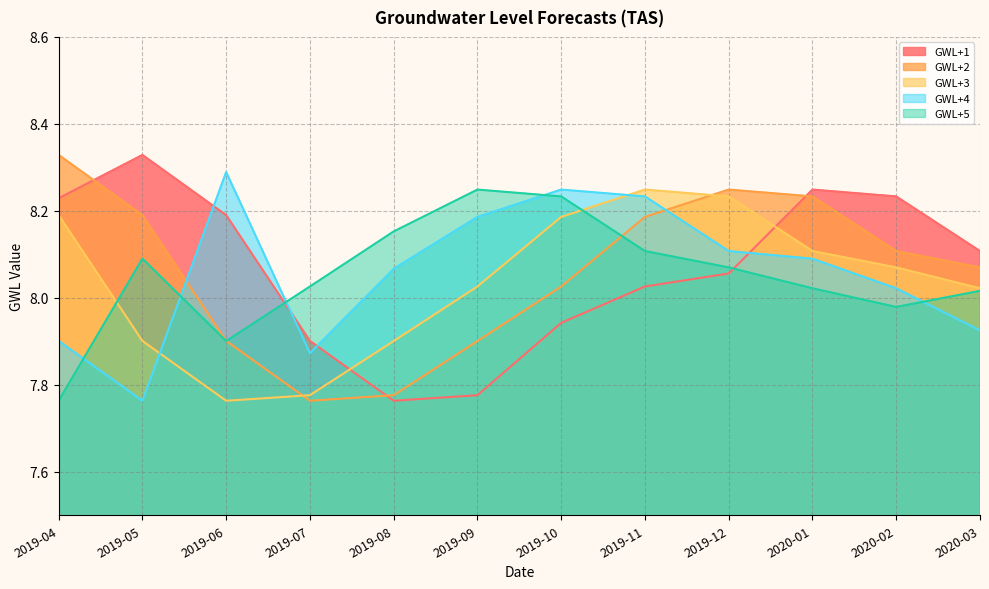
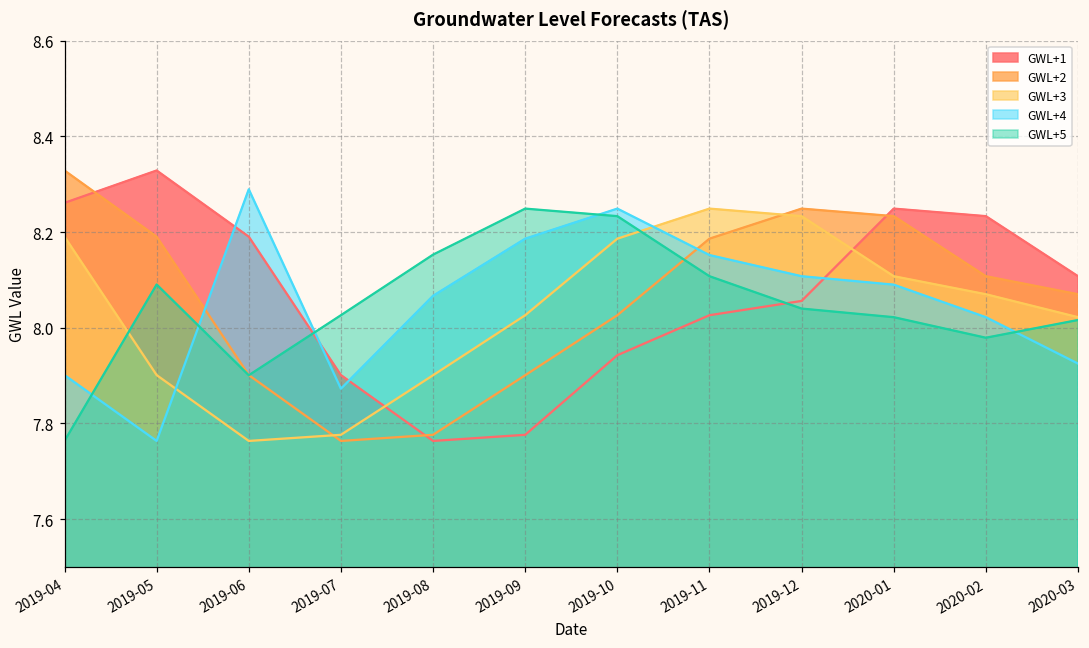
GWL+1, 2019-04: 8.23 -> 8.26
GWL+4, 2019-11: 8.23 -> 8.15
GWL+5, 2019-12: 8.07 -> 8.04
